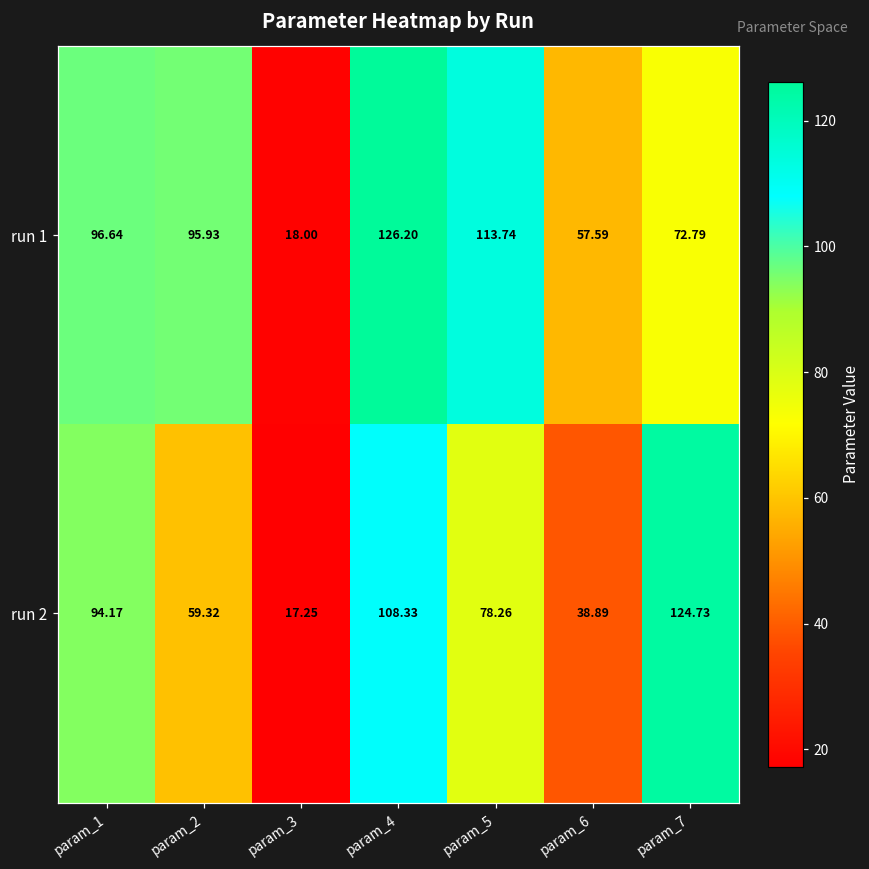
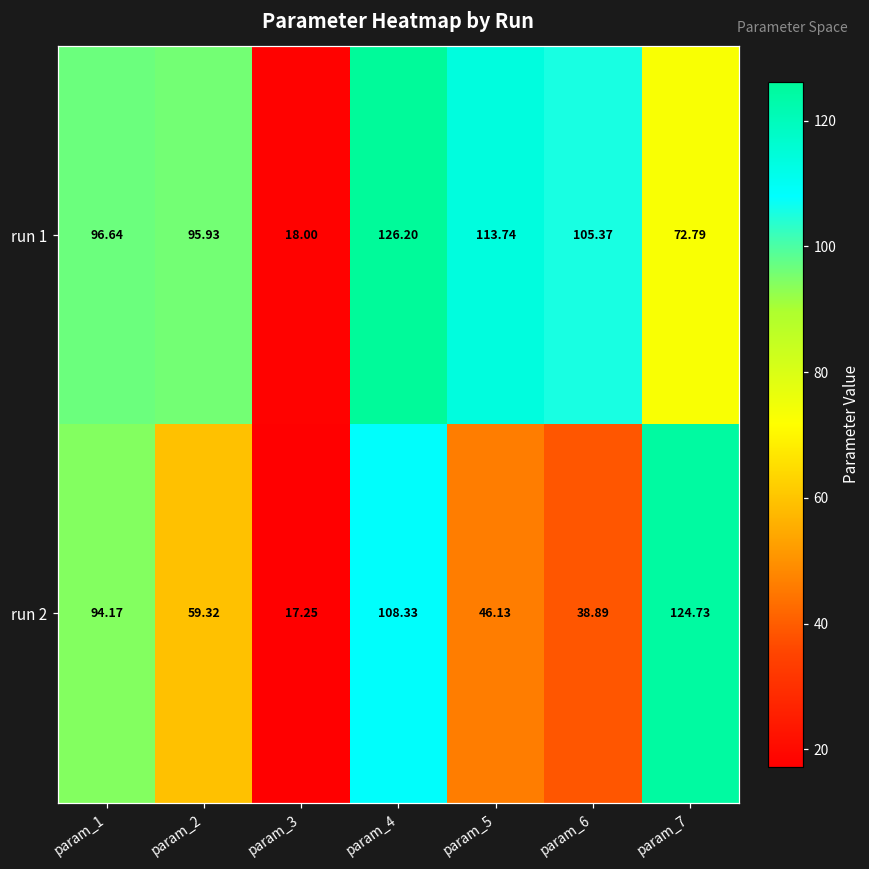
run 1, param_6: 57.59 -> 105.37
run 2, param_5: 78.26 -> 46.13
